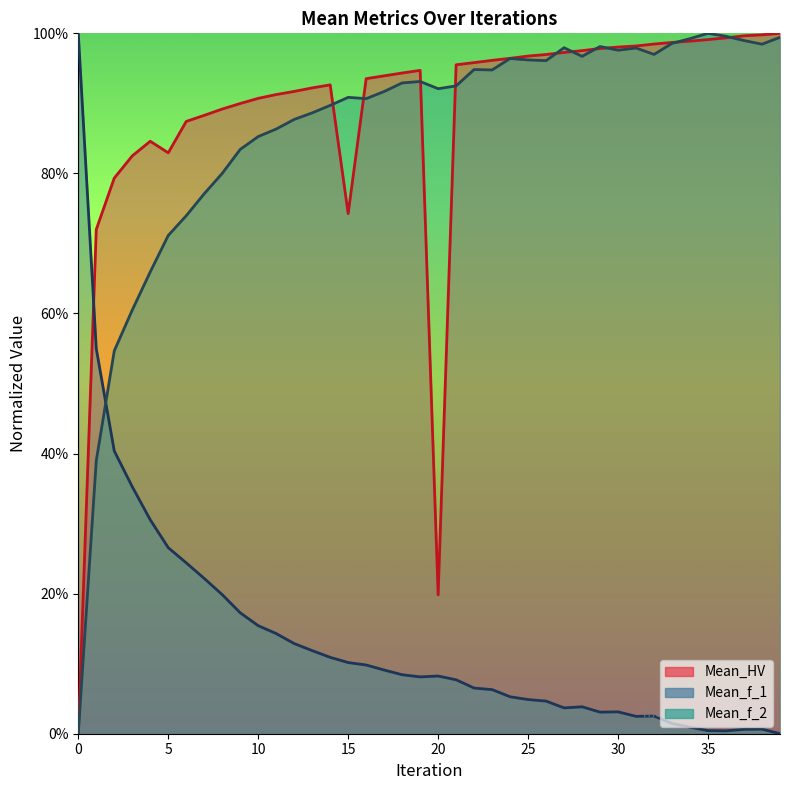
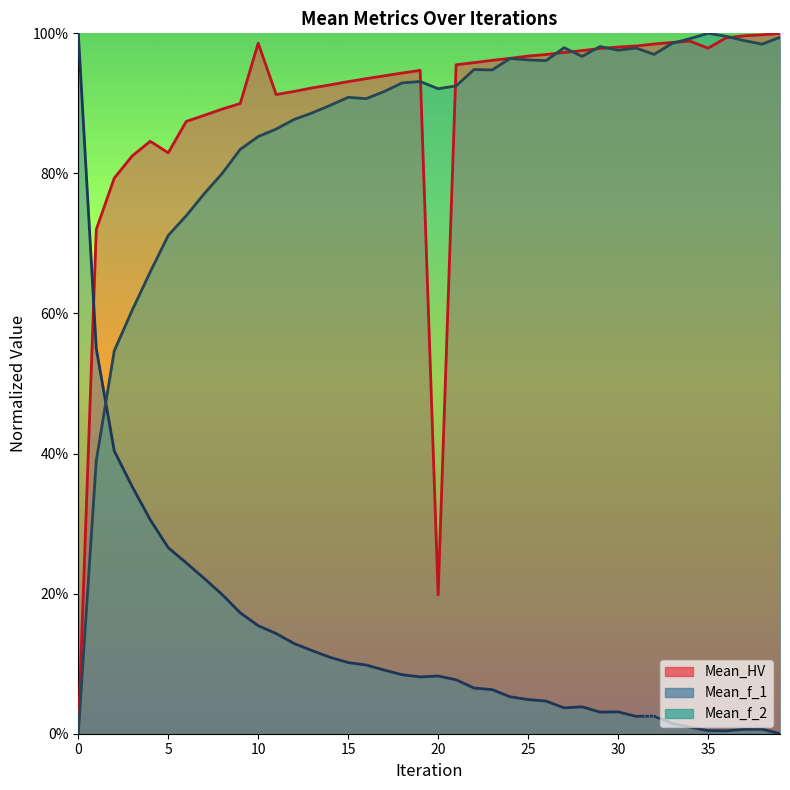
Mean_HV, 10: 91% -> 99%
Mean_HV, 15: 74% -> 93%
Mean_HV, 35: 99% -> 98%
